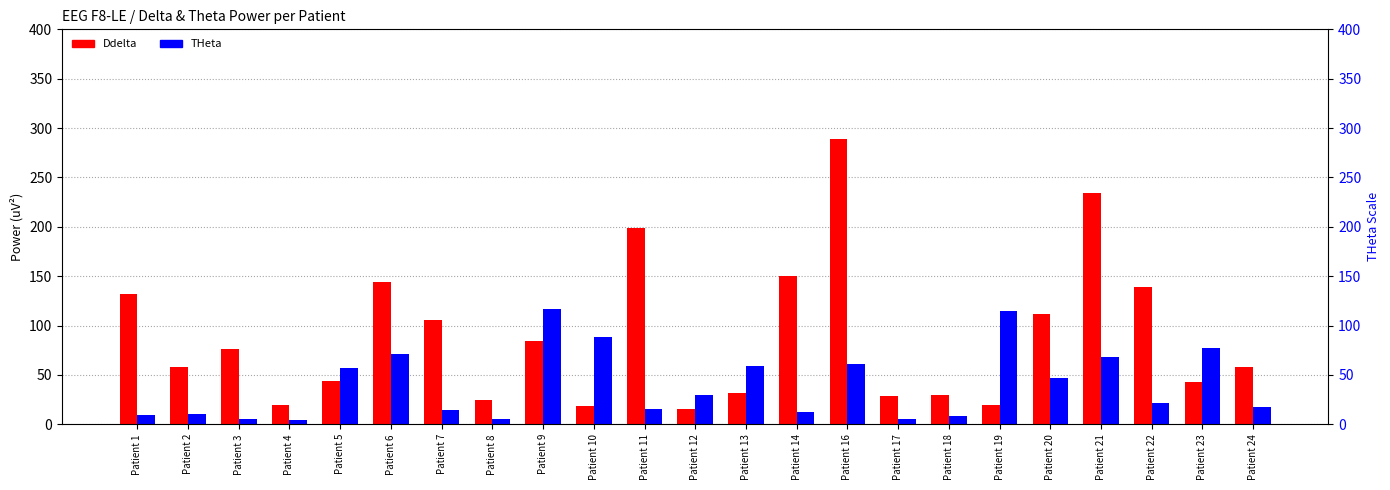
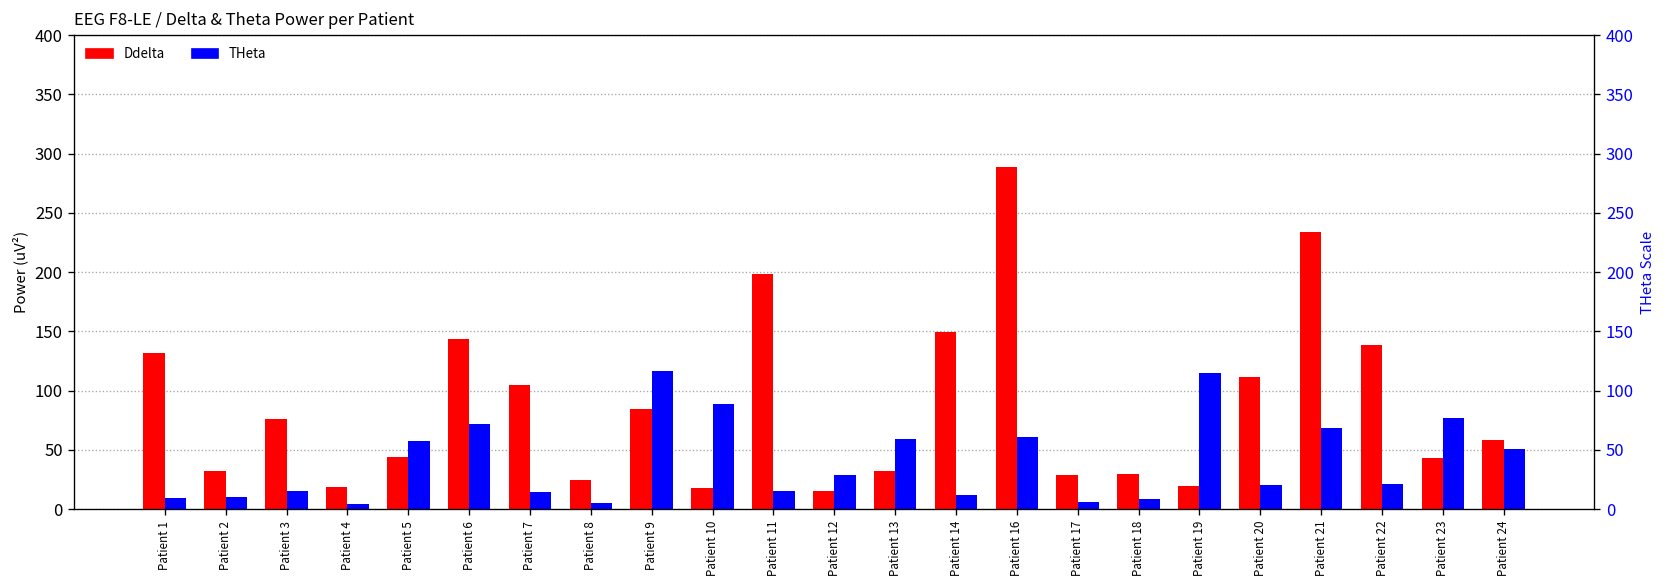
Ddelta, Patient 2: 60 -> 30
THeta, Patient 3: 10 -> 20
THeta, Patient 20: 50 -> 20
THeta, Patient 24: 20 -> 50
